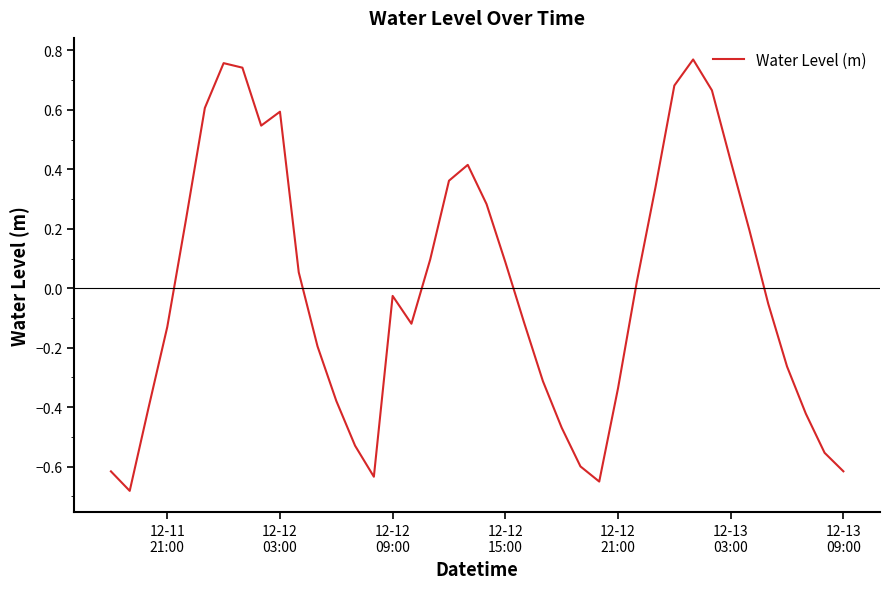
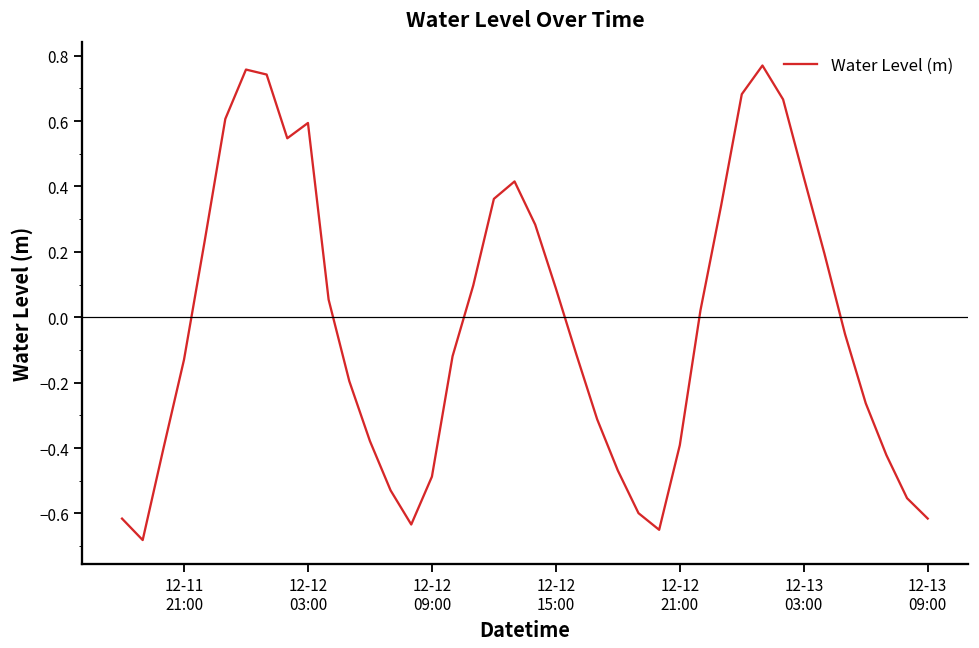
12-12 09:00: -0.03 -> -0.49
12-12 21:00: -0.34 -> -0.39
